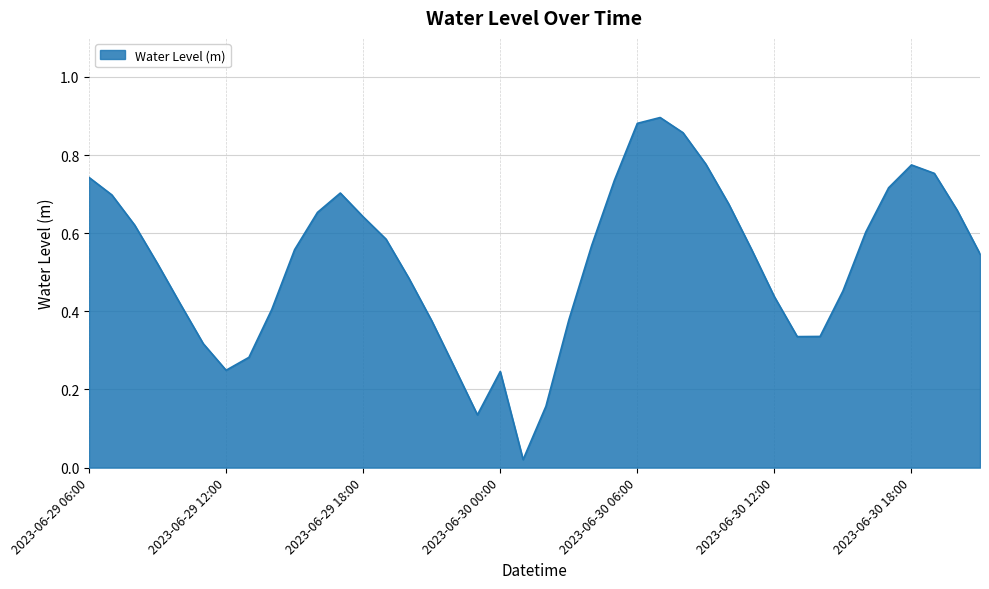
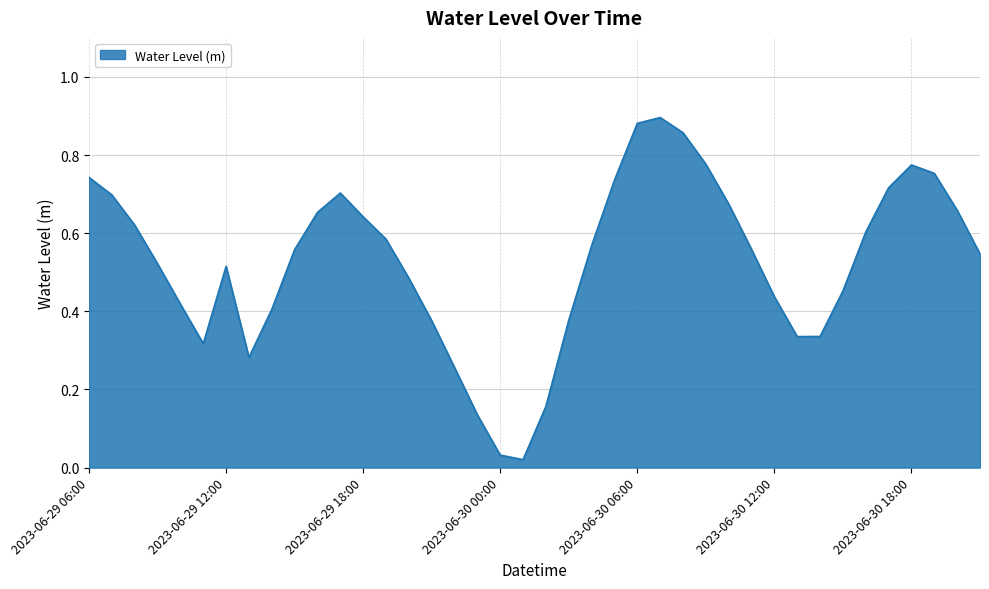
2023-06-29 12:00: 0.25 -> 0.52
2023-06-30 00:00: 0.25 -> 0.03
